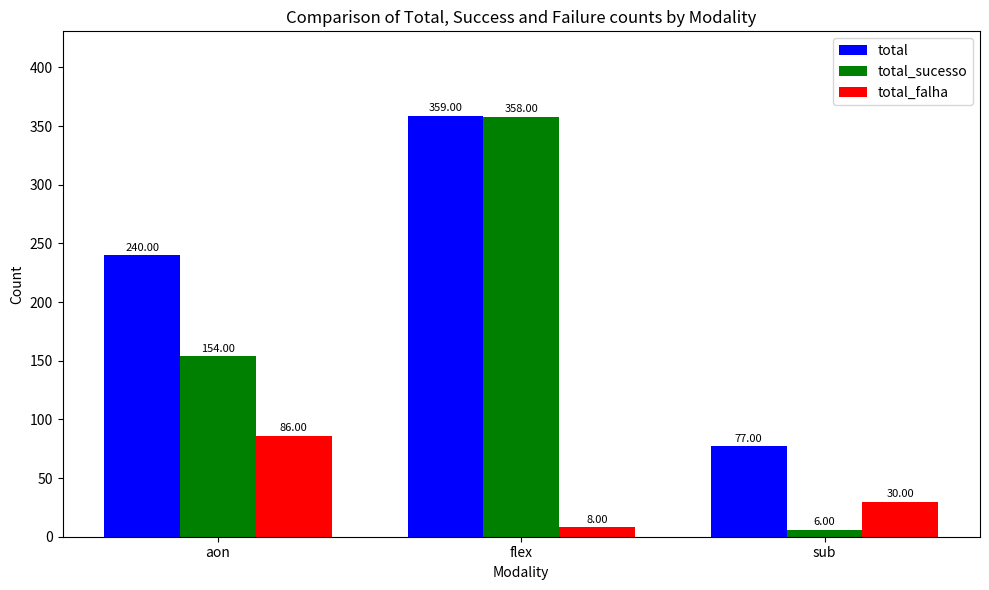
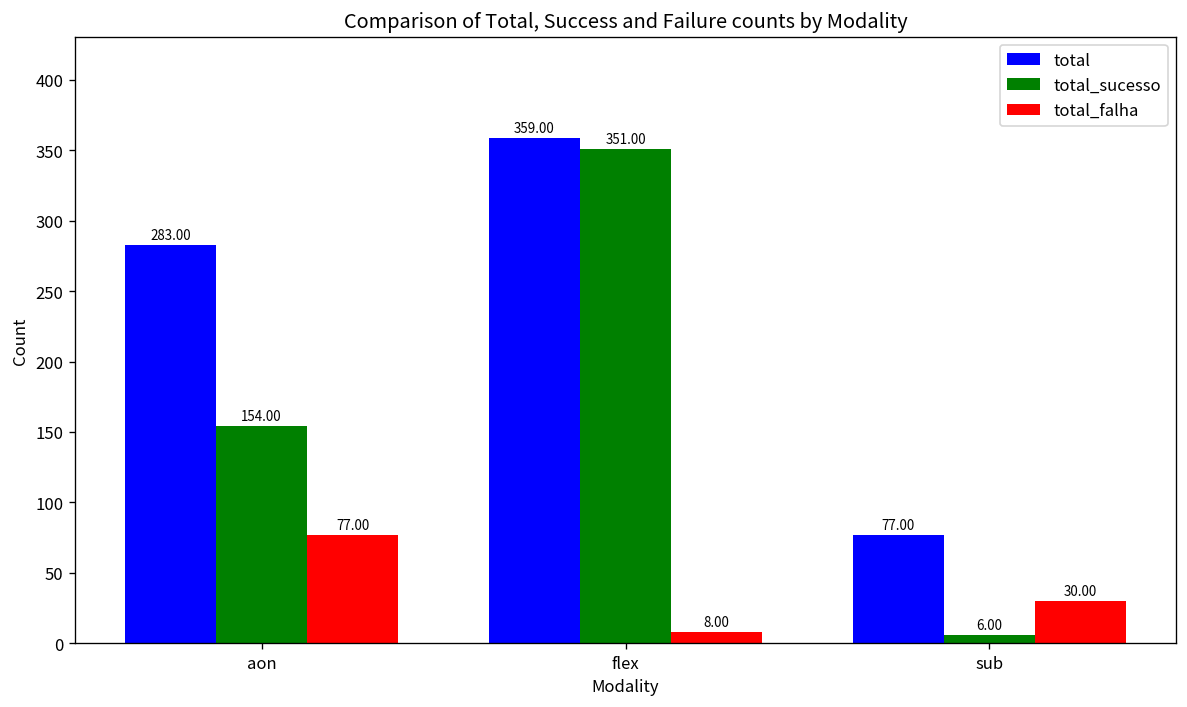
total, aon: 240.00 -> 283.00
total_falha, aon: 86.00 -> 77.00
total_sucesso, flex: 358.00 -> 351.00
